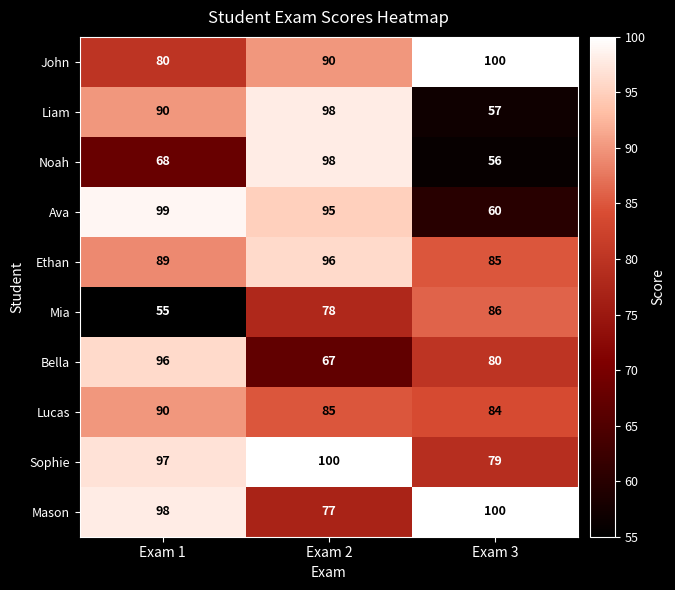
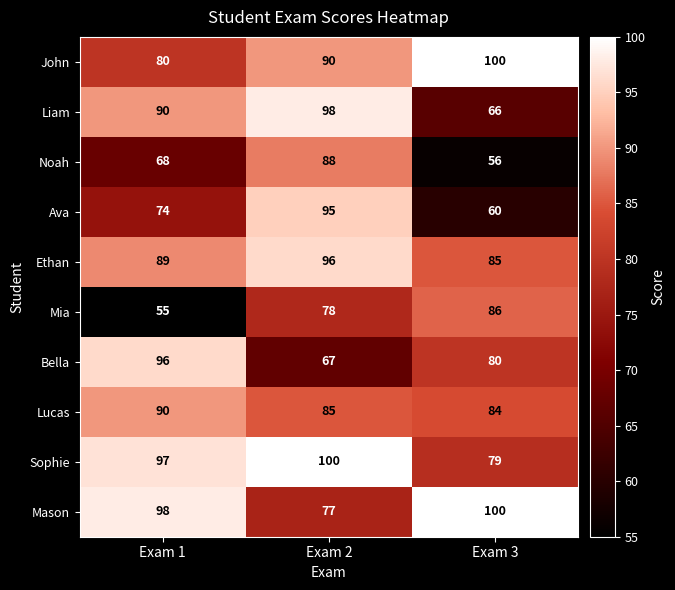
Liam, Exam 3: 57 -> 66
Noah, Exam 2: 98 -> 88
Ava, Exam 1: 99 -> 74
